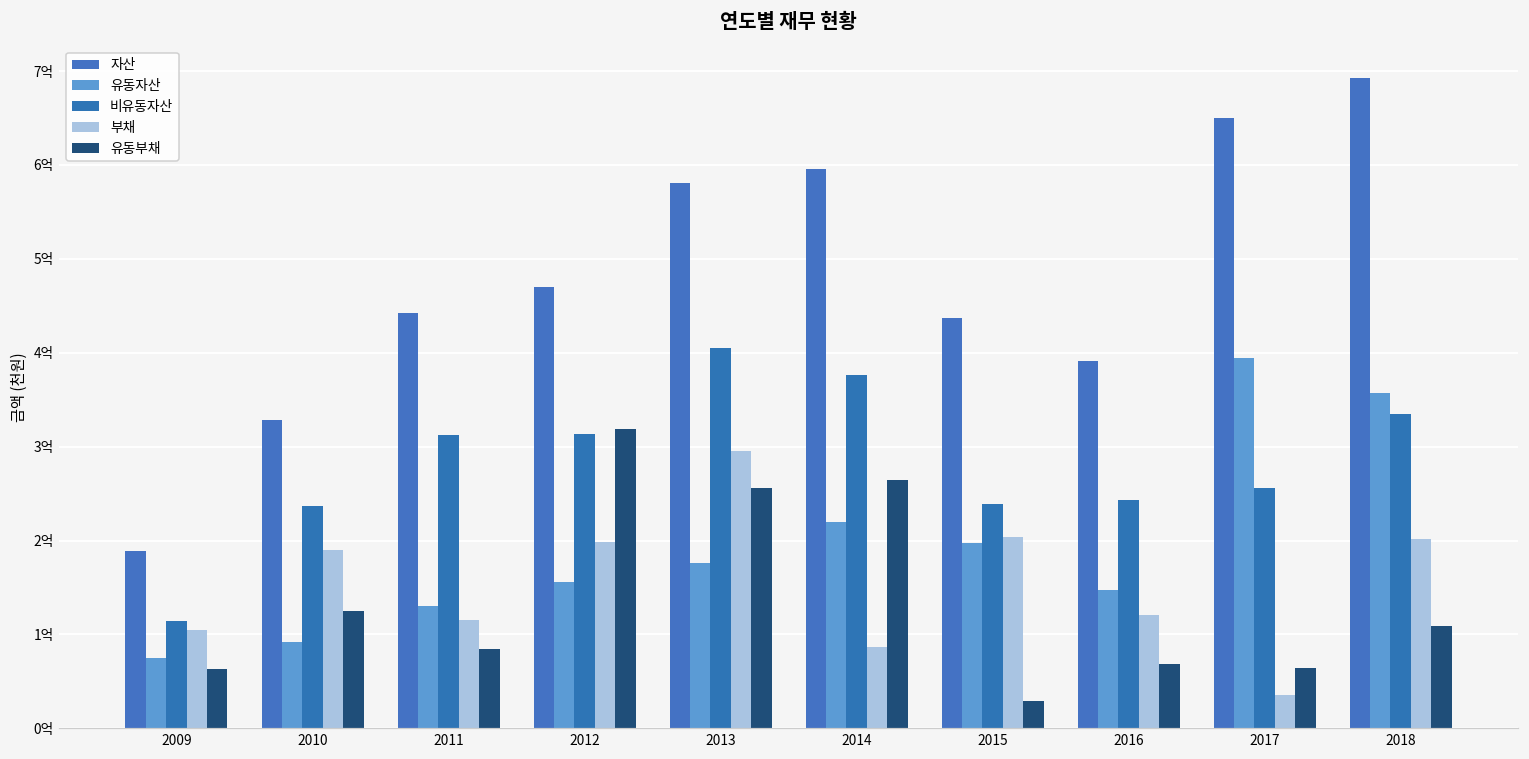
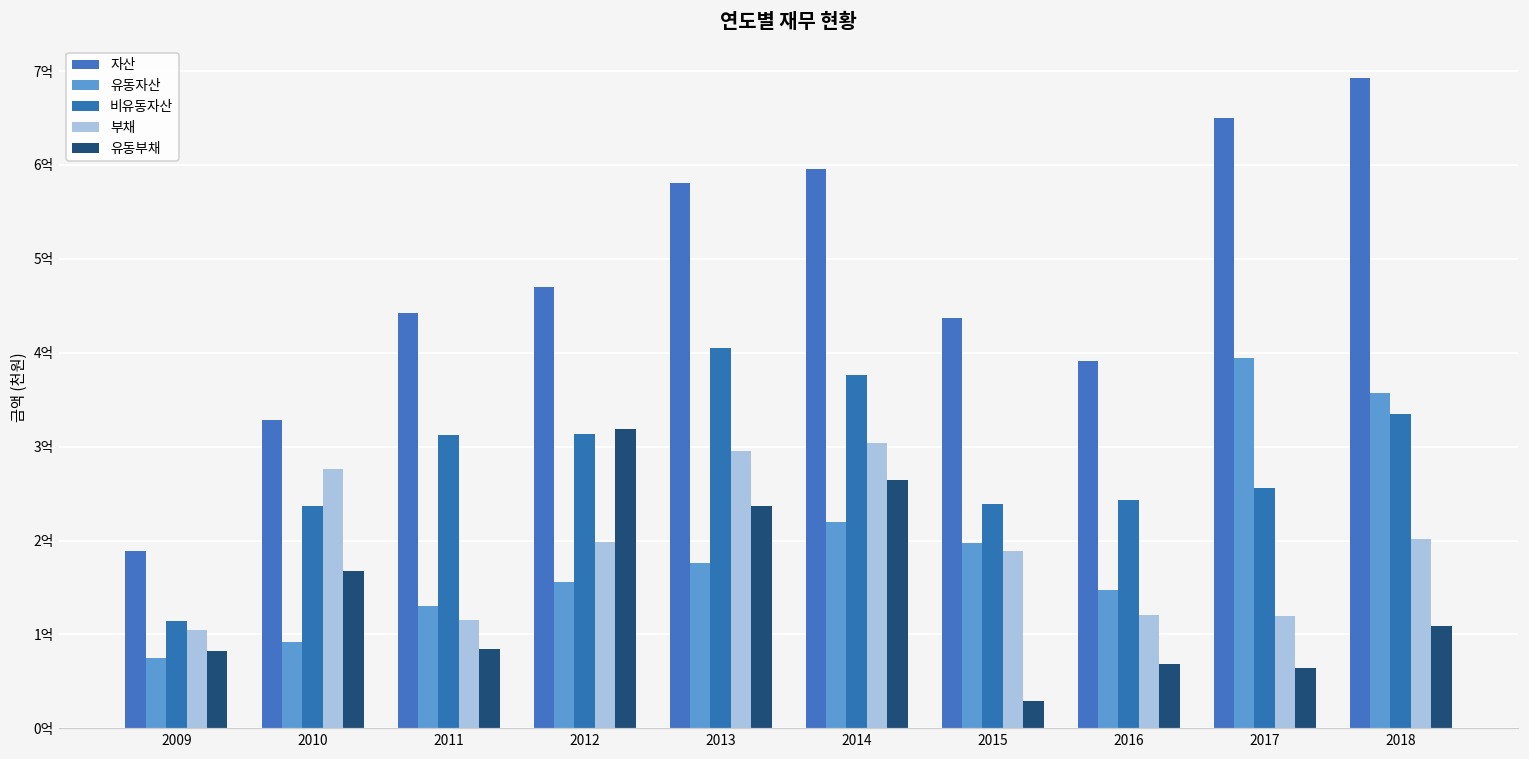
유동부채, 2009: 0.6억 -> 0.8억
부채, 2010: 1.9억 -> 2.8억
유동부채, 2010: 1.3억 -> 1.7억
유동부채, 2013: 2.6억 -> 2.4억
부채, 2014: 0.9억 -> 3.0억
부채, 2015: 2.0억 -> 1.9억
부채, 2017: 0.4억 -> 1.2억
